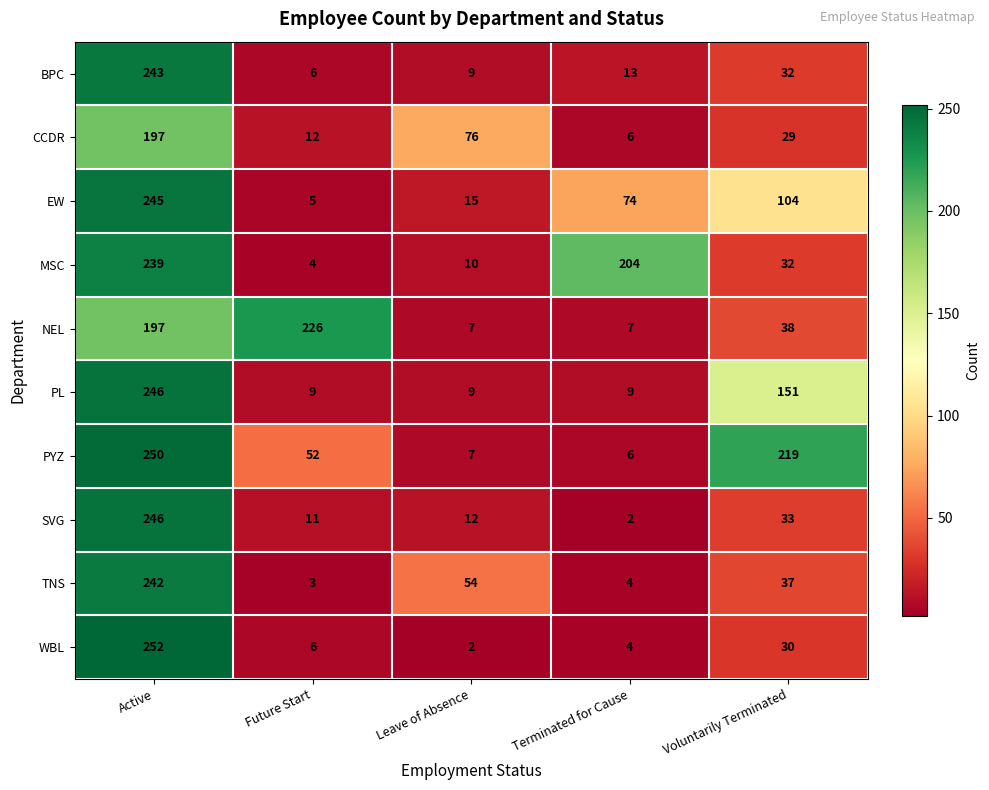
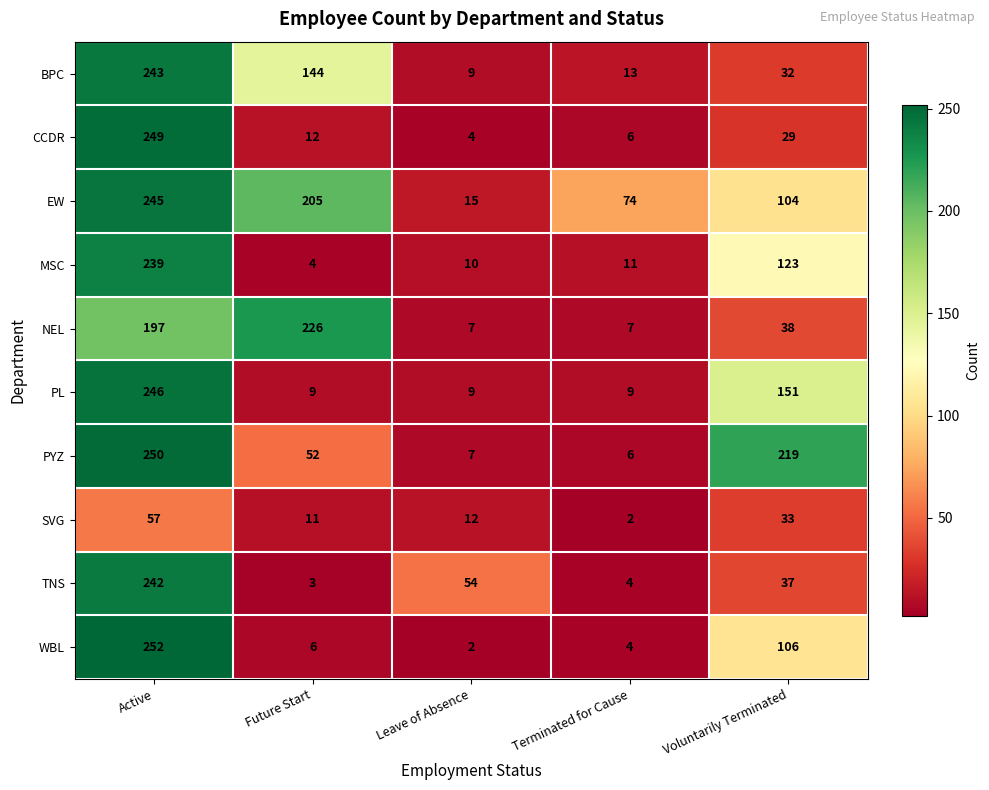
BPC, Future Start: 6 -> 144
CCDR, Active: 197 -> 249
CCDR, Leave of Absence: 76 -> 4
EW, Future Start: 5 -> 205
MSC, Terminated for Cause: 204 -> 11
MSC, Voluntarily Terminated: 32 -> 123
SVG, Active: 246 -> 57
WBL, Voluntarily Terminated: 30 -> 106
